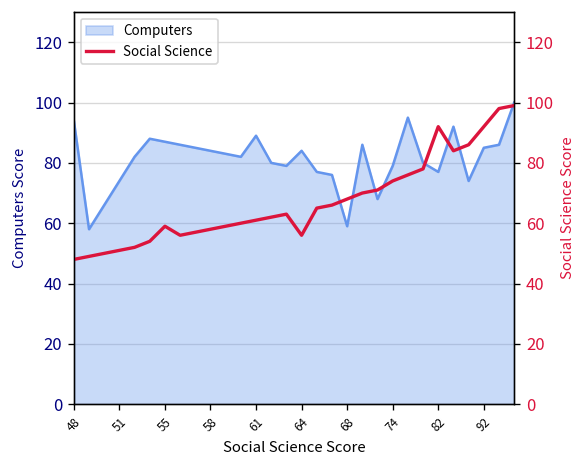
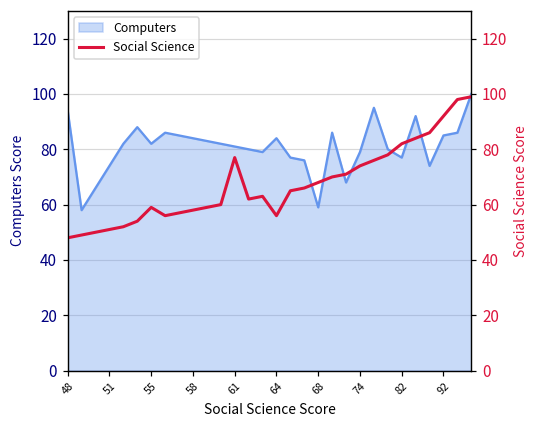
Computers, 55: 87 -> 82
Computers, 61: 89 -> 81
Social Science, 61: 61 -> 77
Social Science, 82: 92 -> 82
